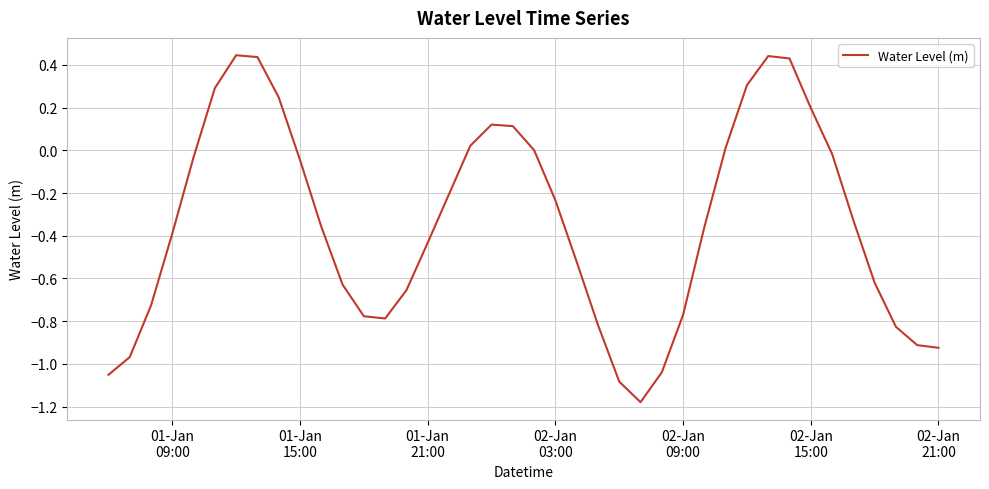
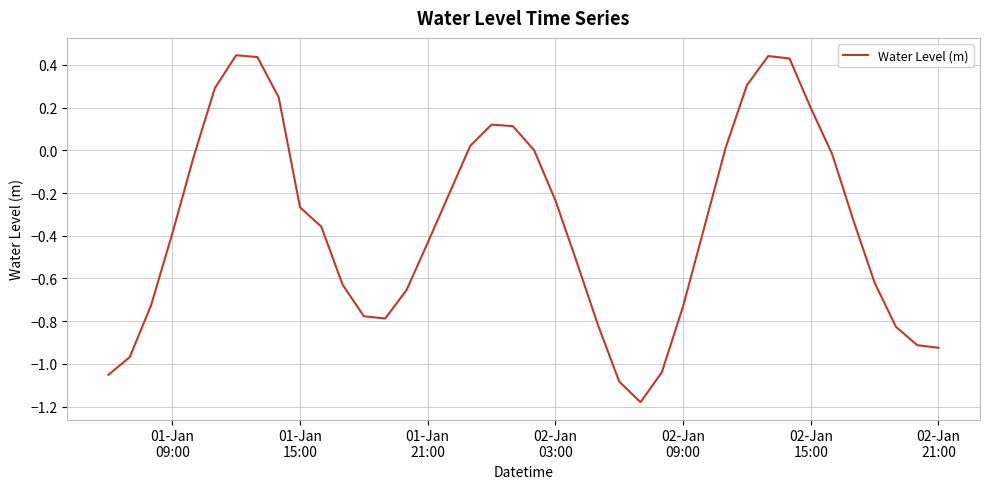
01-Jan 15:00: -0.05 -> -0.27
02-Jan 09:00: -0.77 -> -0.73
